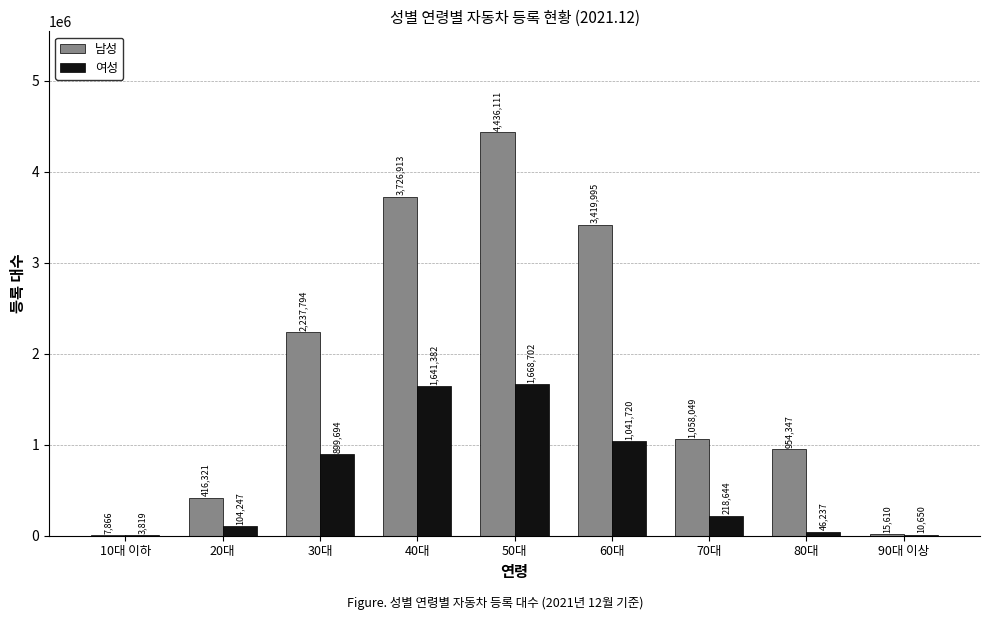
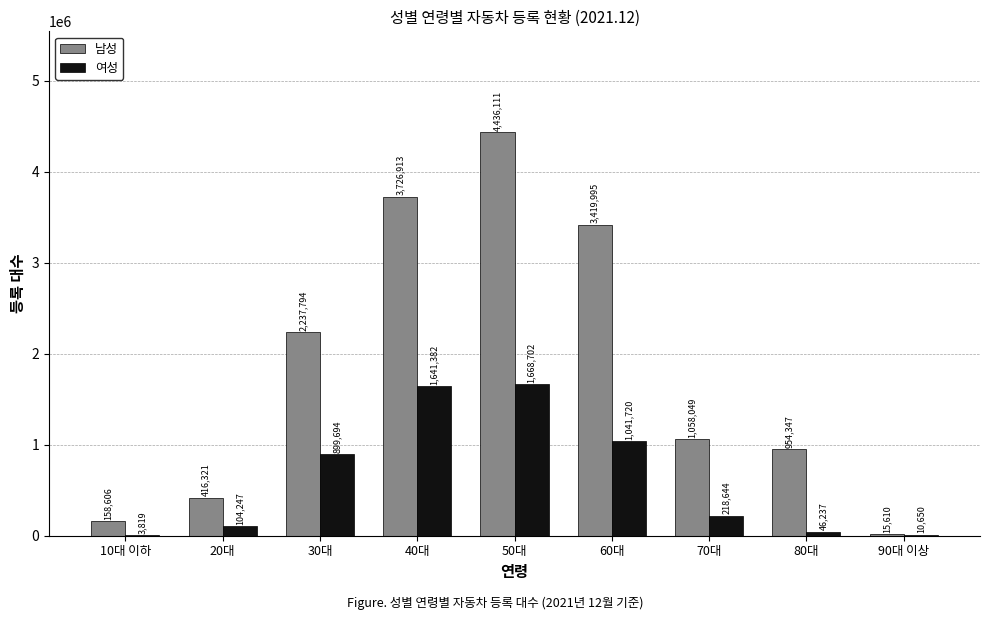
남성, 10대 이하: 7,866 -> 158,606
